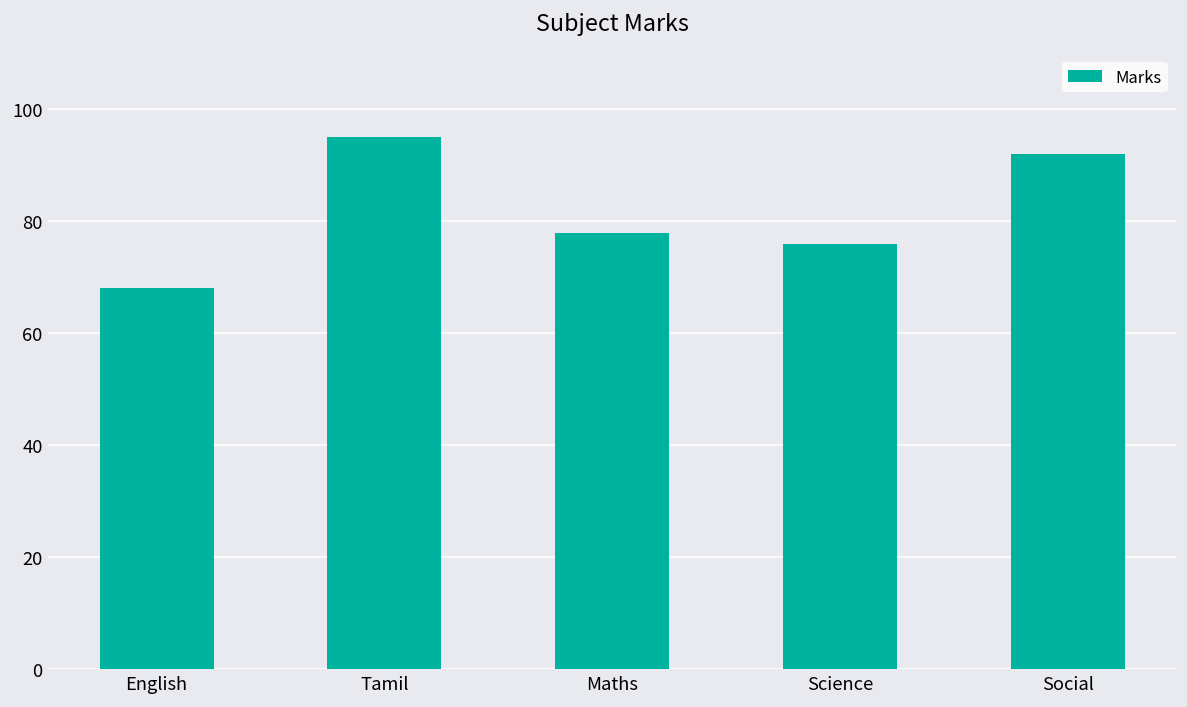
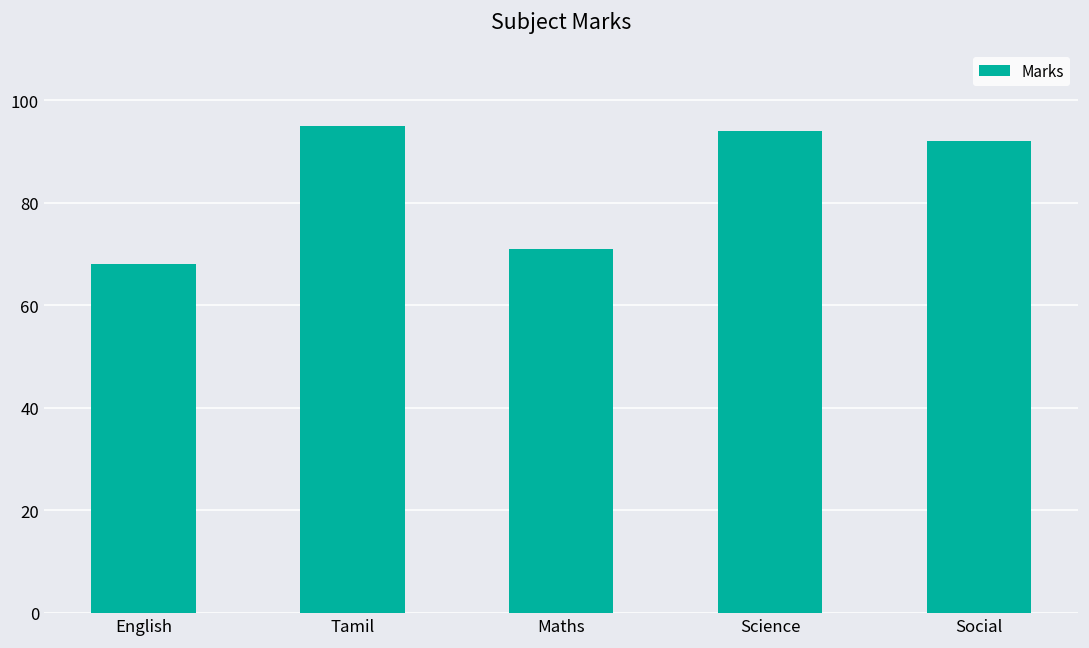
Maths: 78 -> 71
Science: 76 -> 94
